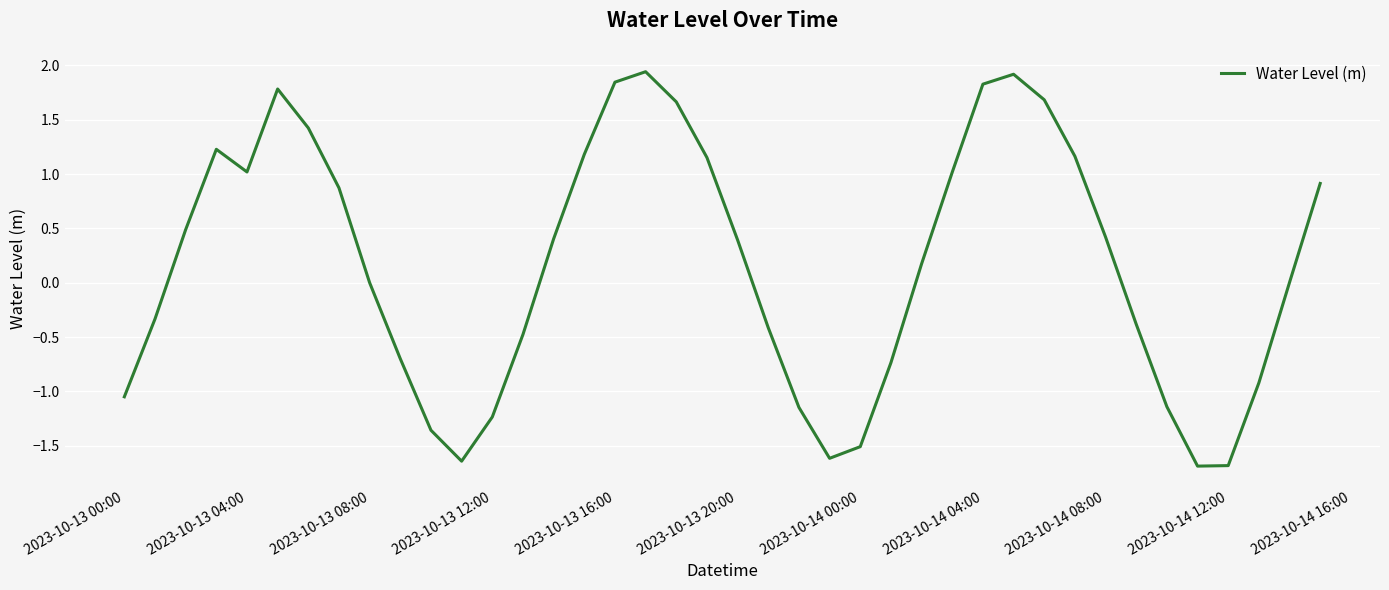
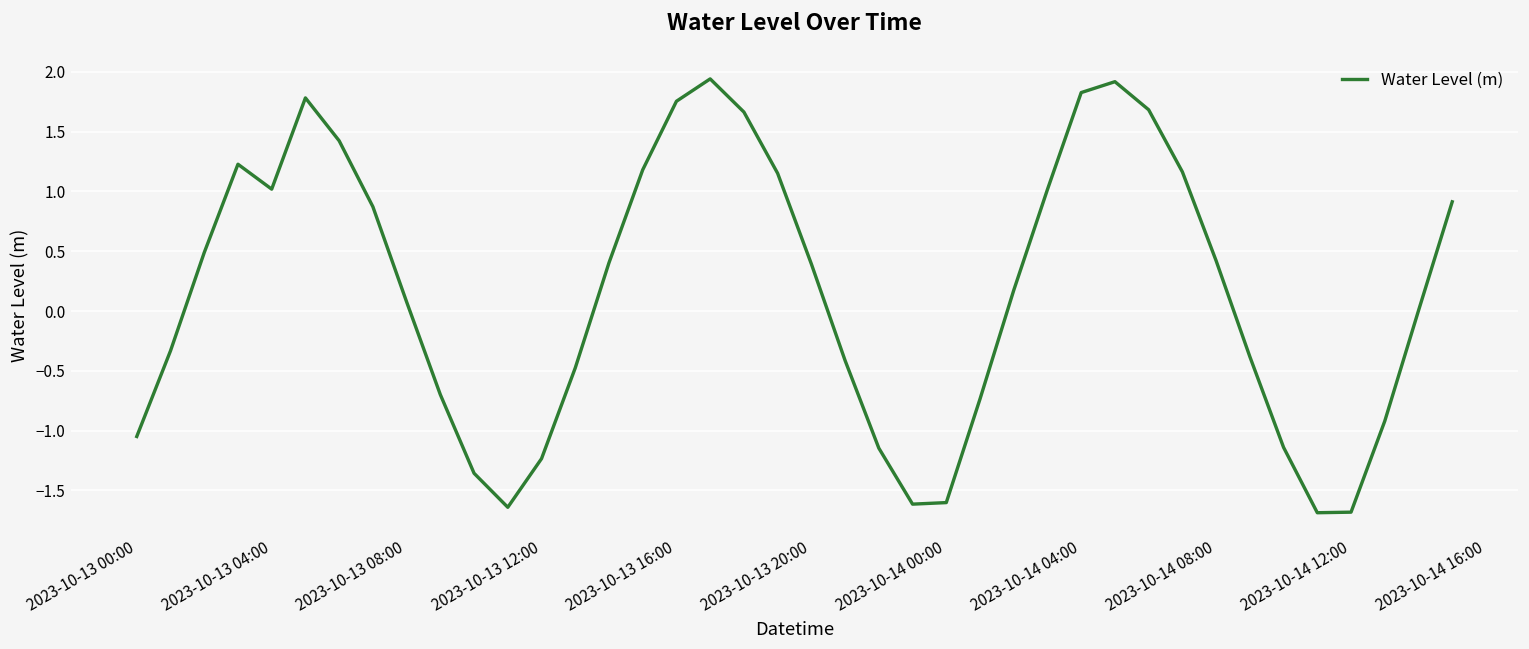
2023-10-13 08:00: 0.00 -> 0.08
2023-10-13 16:00: 1.85 -> 1.75
2023-10-14 00:00: -1.51 -> -1.60
